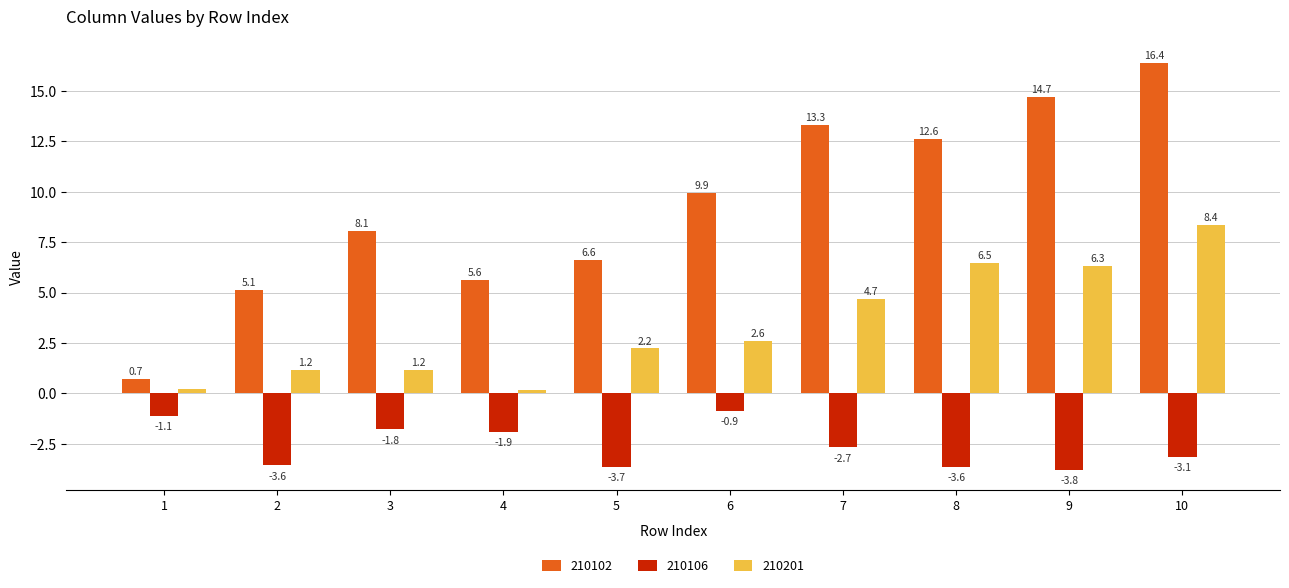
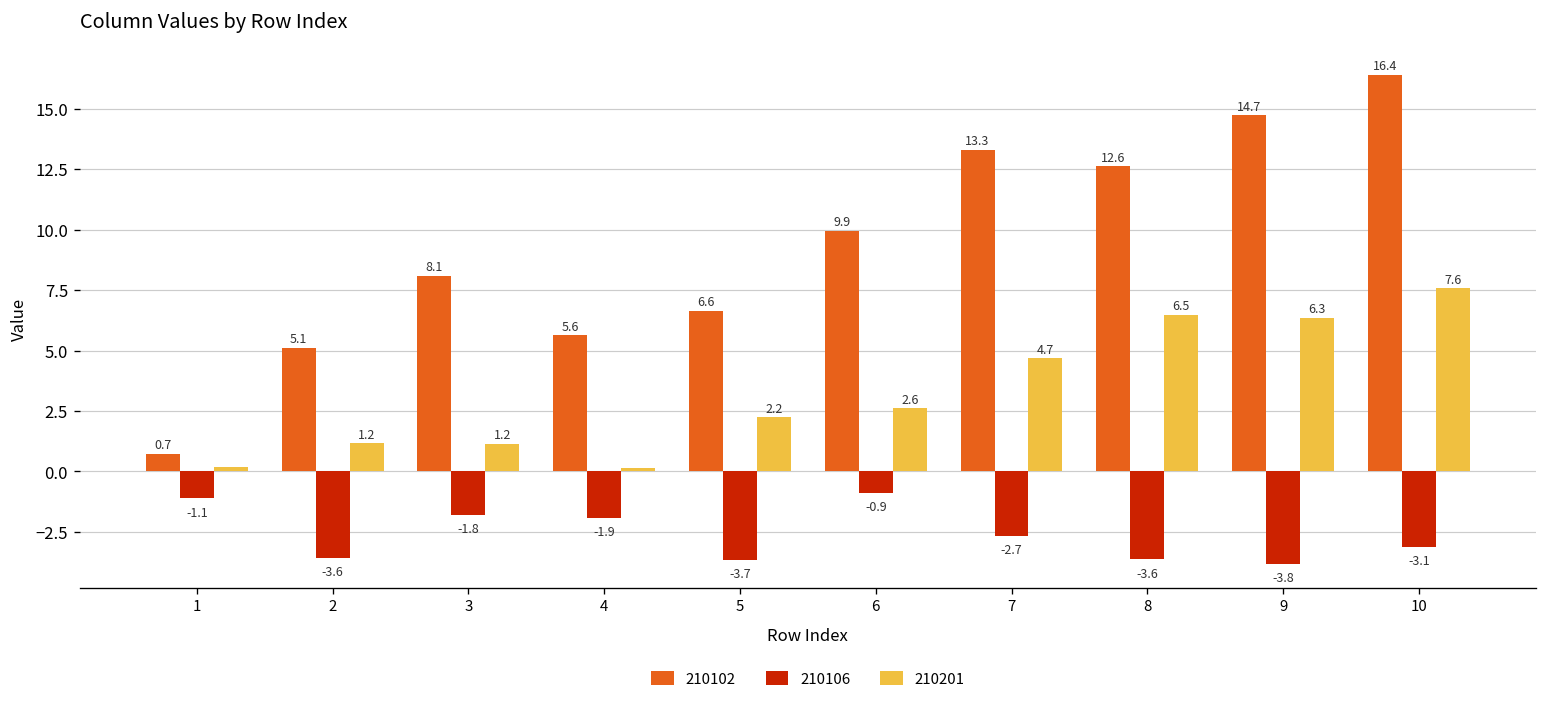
210201, 10: 8.4 -> 7.6
